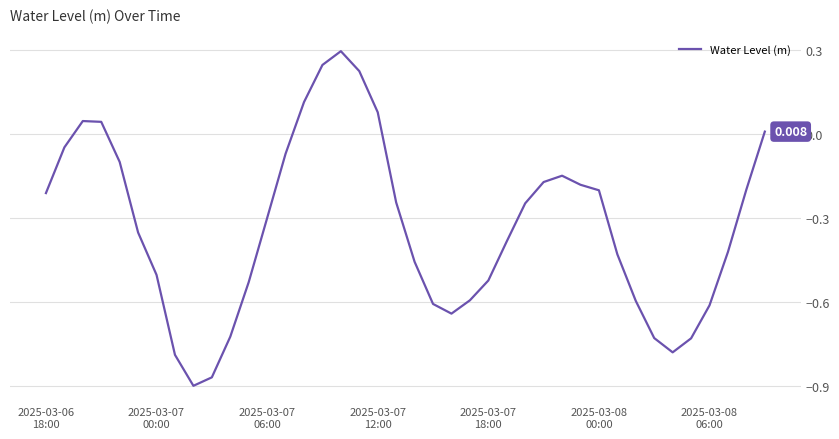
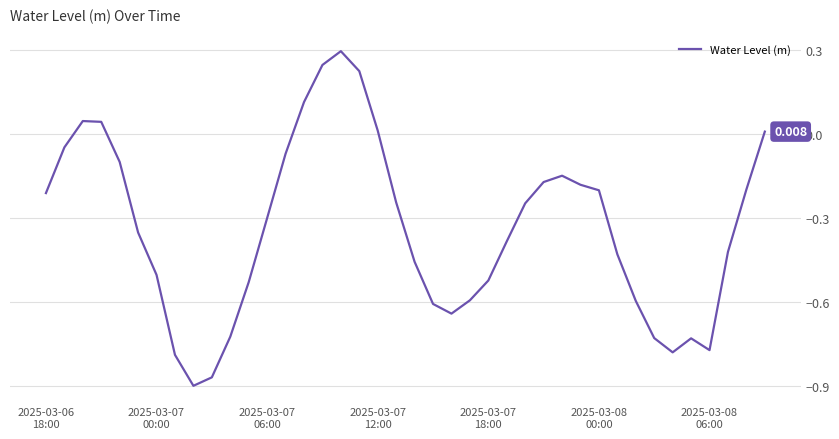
2025-03-07 12:00: 0.08 -> 0.01
2025-03-08 06:00: -0.61 -> -0.77
